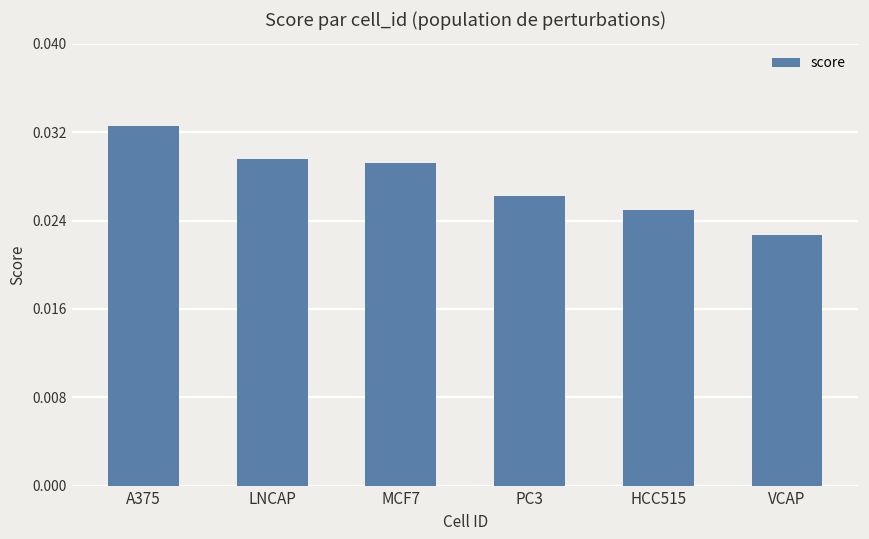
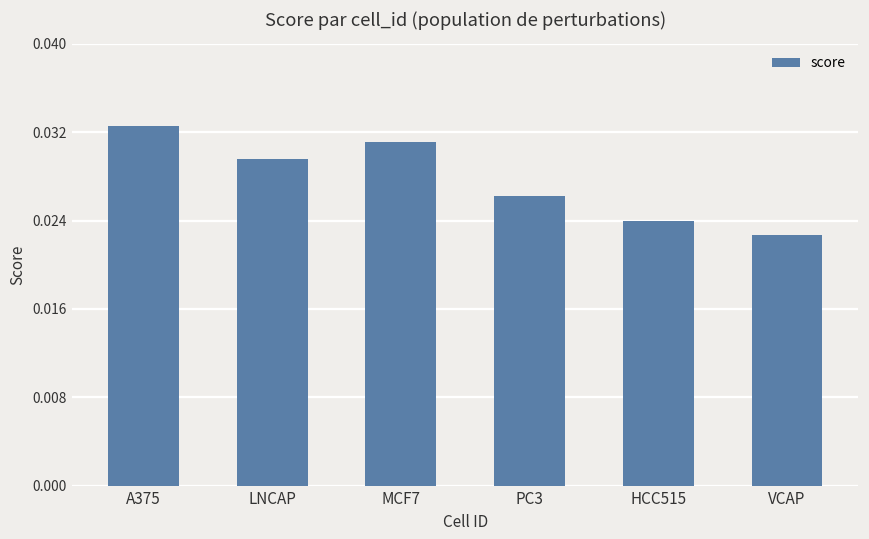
MCF7: 0.0292 -> 0.0311
HCC515: 0.025 -> 0.024
